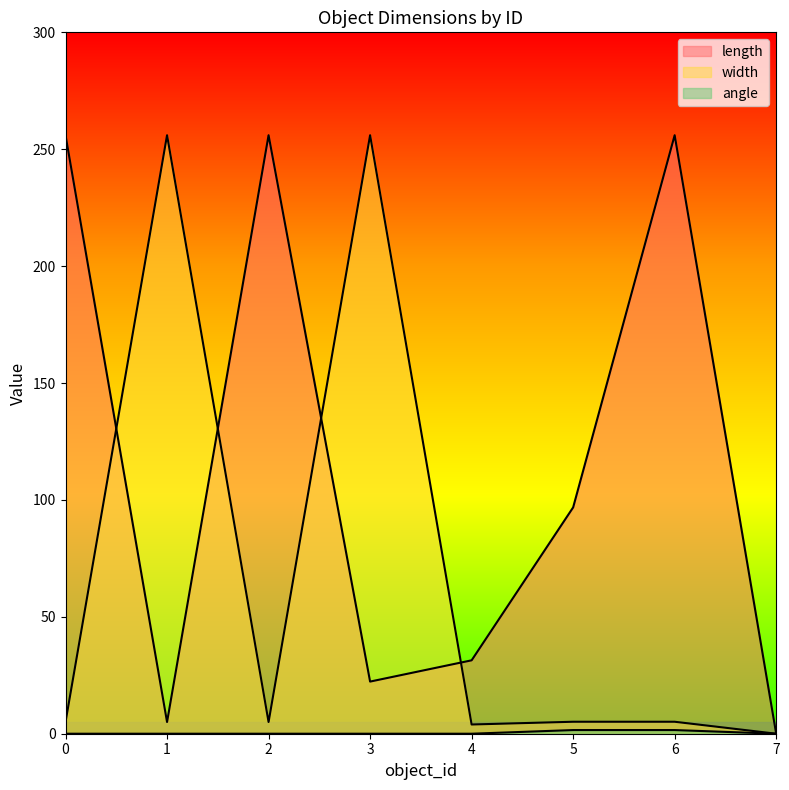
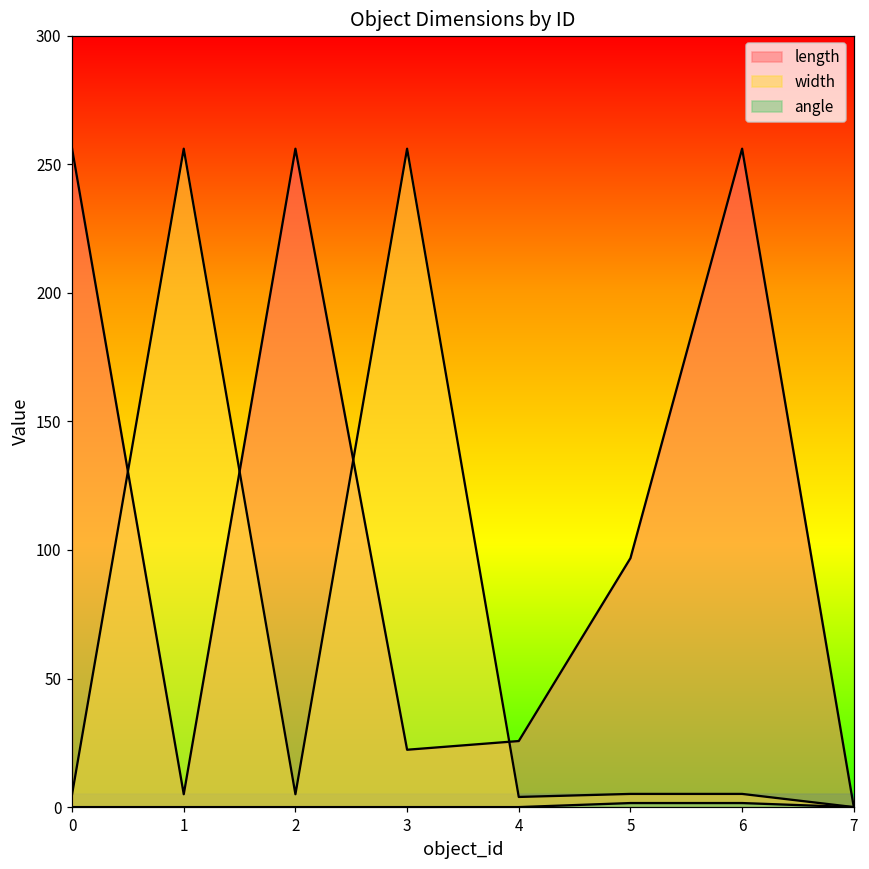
length, 4: 31 -> 26
